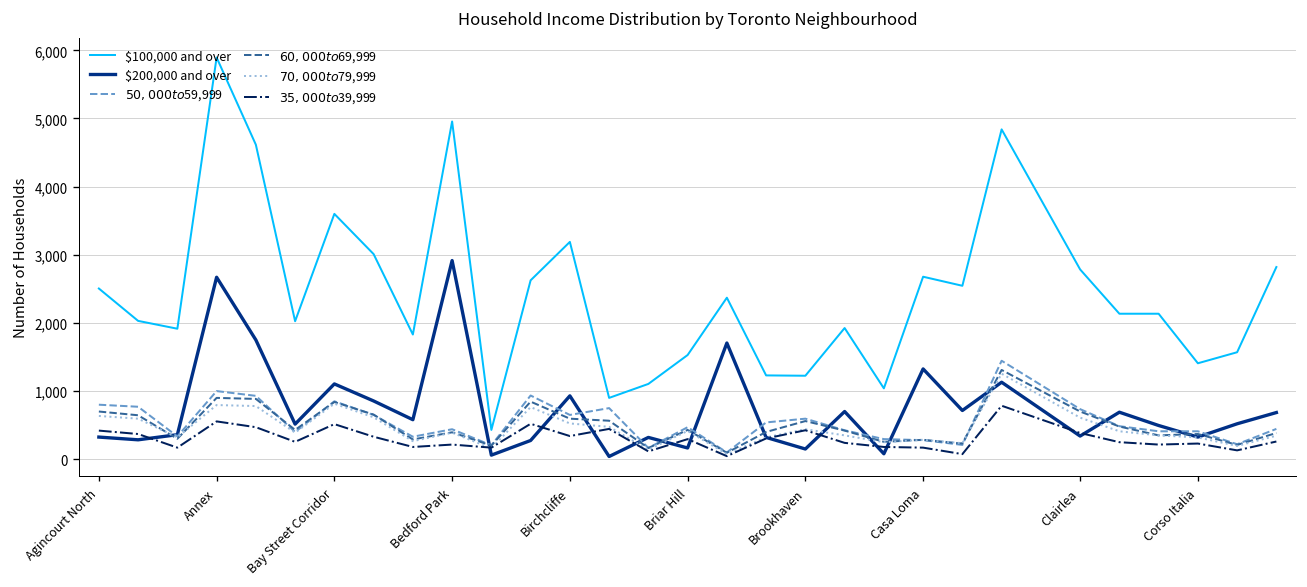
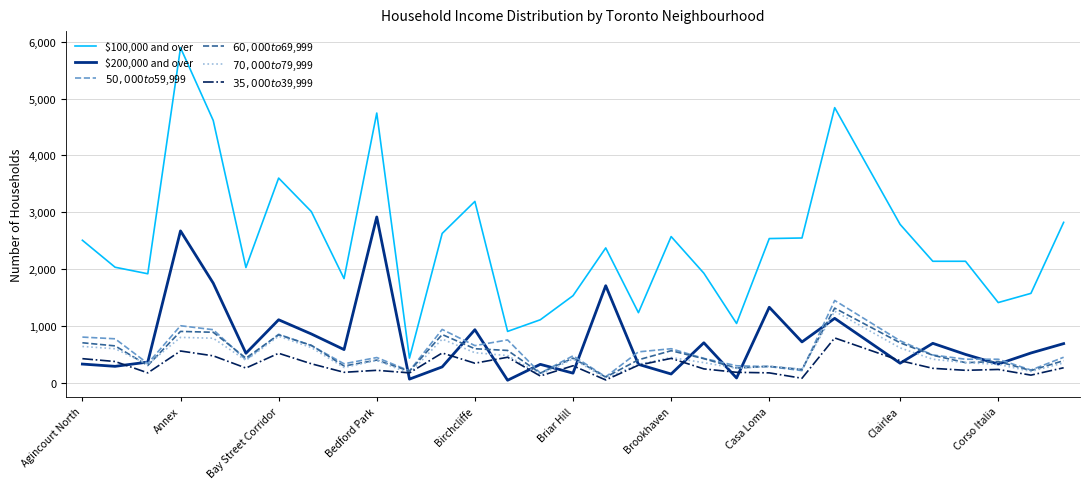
$100,000 and over, Bedford Park: 5,000 -> 4,700
$100,000 and over, Brookhaven: 1,200 -> 2,600
$100,000 and over, Casa Loma: 2,700 -> 2,500
